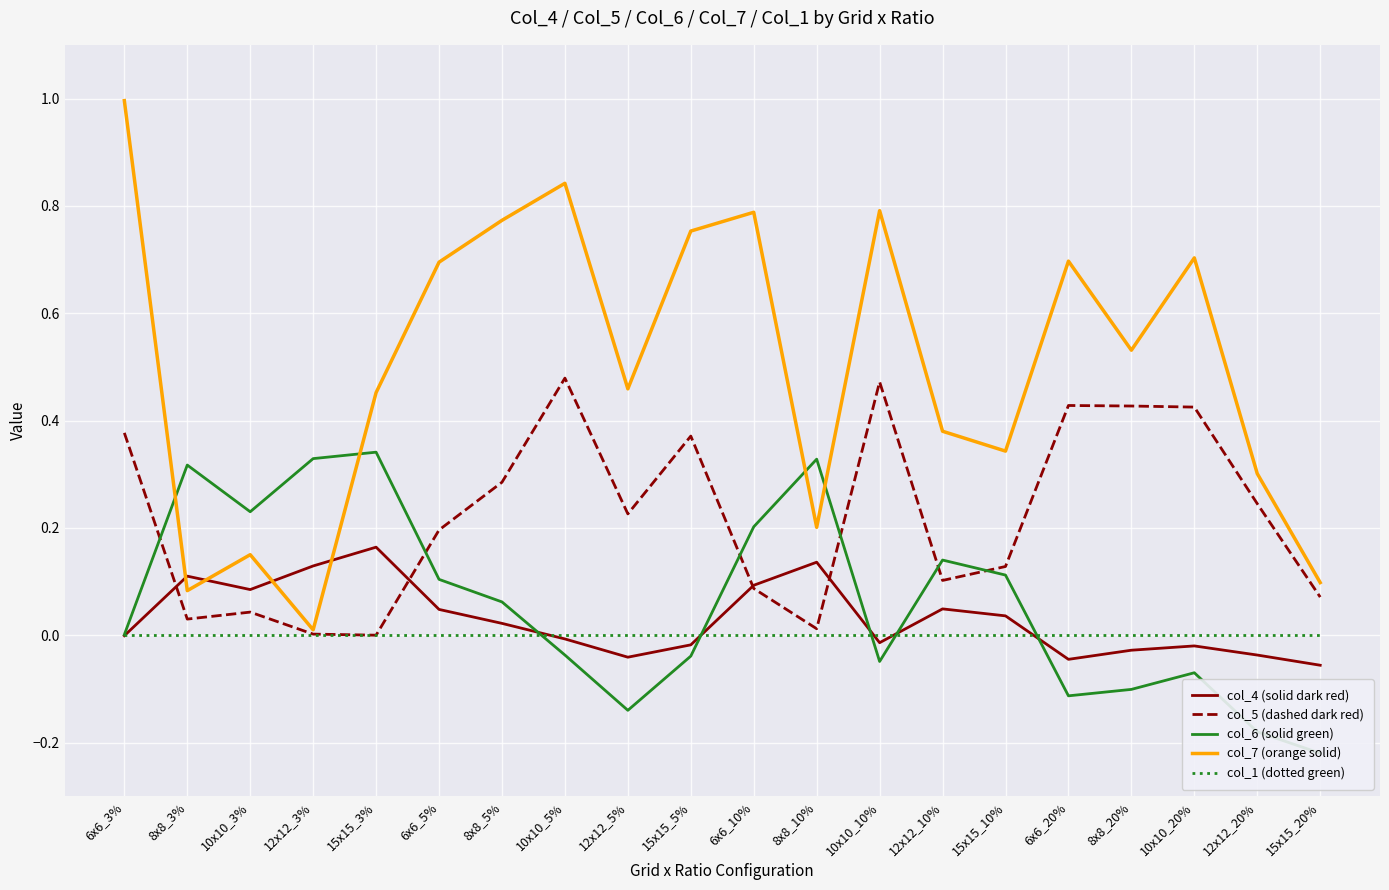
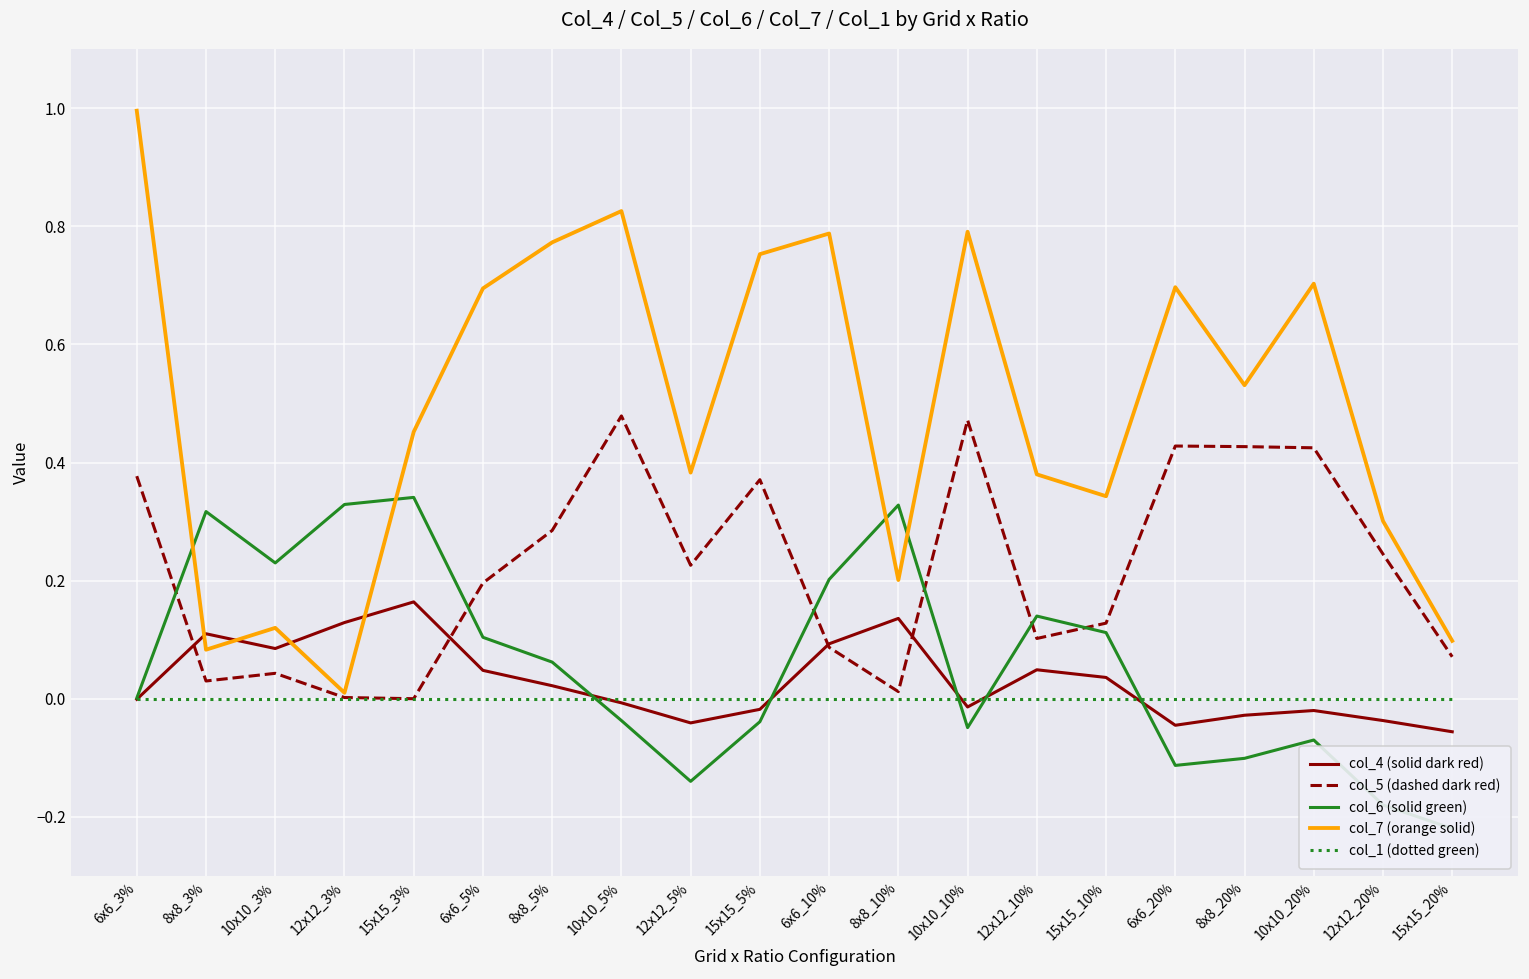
col_7 (orange solid), 10x10_3%: 0.15 -> 0.12
col_7 (orange solid), 10x10_5%: 0.84 -> 0.83
col_7 (orange solid), 12x12_5%: 0.46 -> 0.38
